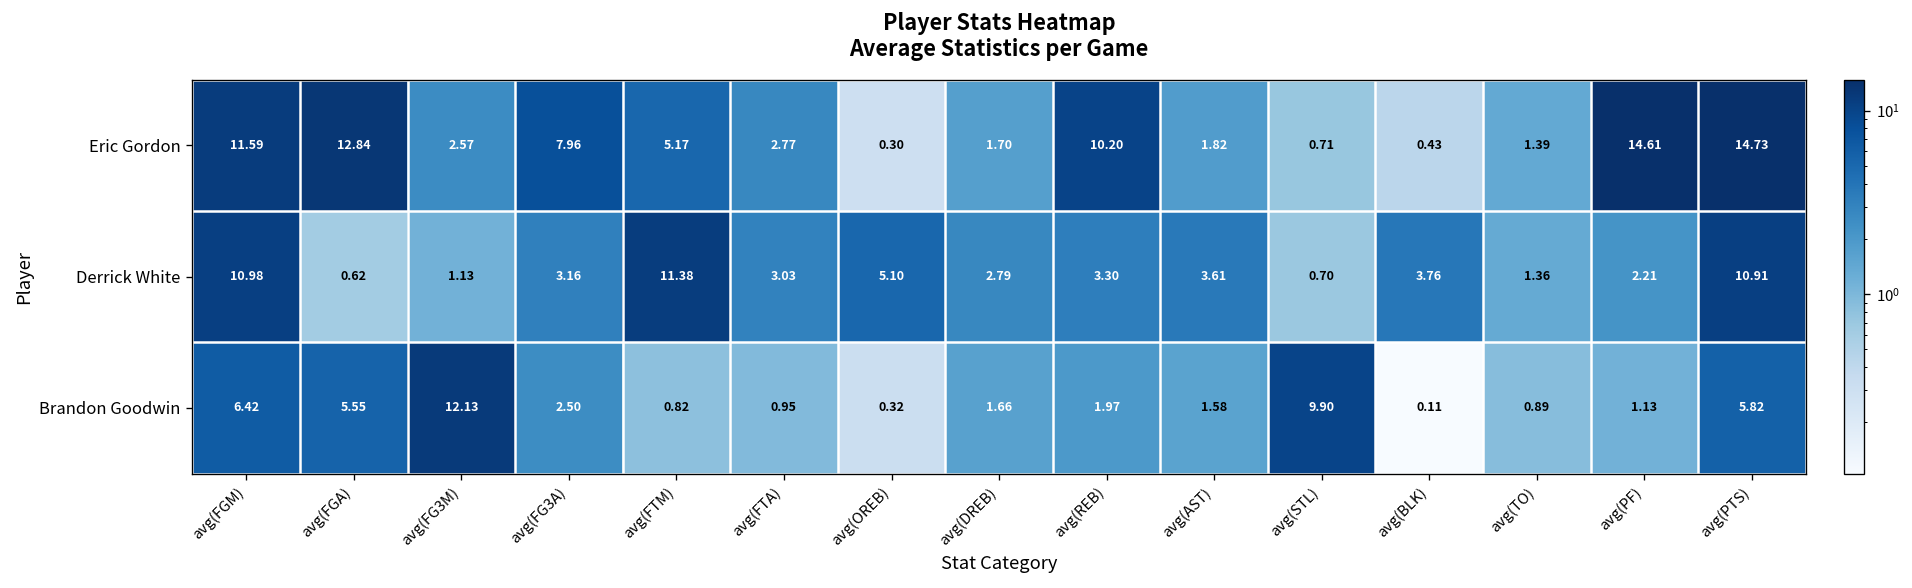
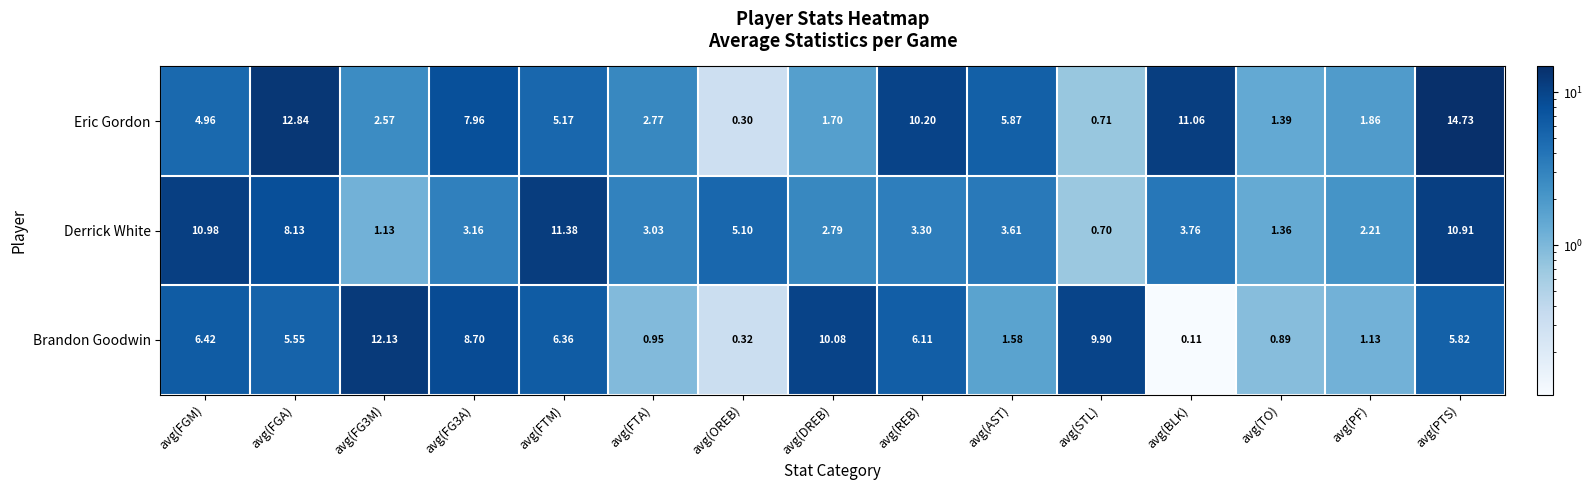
Eric Gordon, avg(FGM): 11.59 -> 4.96
Eric Gordon, avg(AST): 1.82 -> 5.87
Eric Gordon, avg(BLK): 0.43 -> 11.06
Eric Gordon, avg(PF): 14.61 -> 1.86
Derrick White, avg(FGA): 0.62 -> 8.13
Brandon Goodwin, avg(FG3A): 2.50 -> 8.70
Brandon Goodwin, avg(FTM): 0.82 -> 6.36
Brandon Goodwin, avg(DREB): 1.66 -> 10.08
Brandon Goodwin, avg(REB): 1.97 -> 6.11
